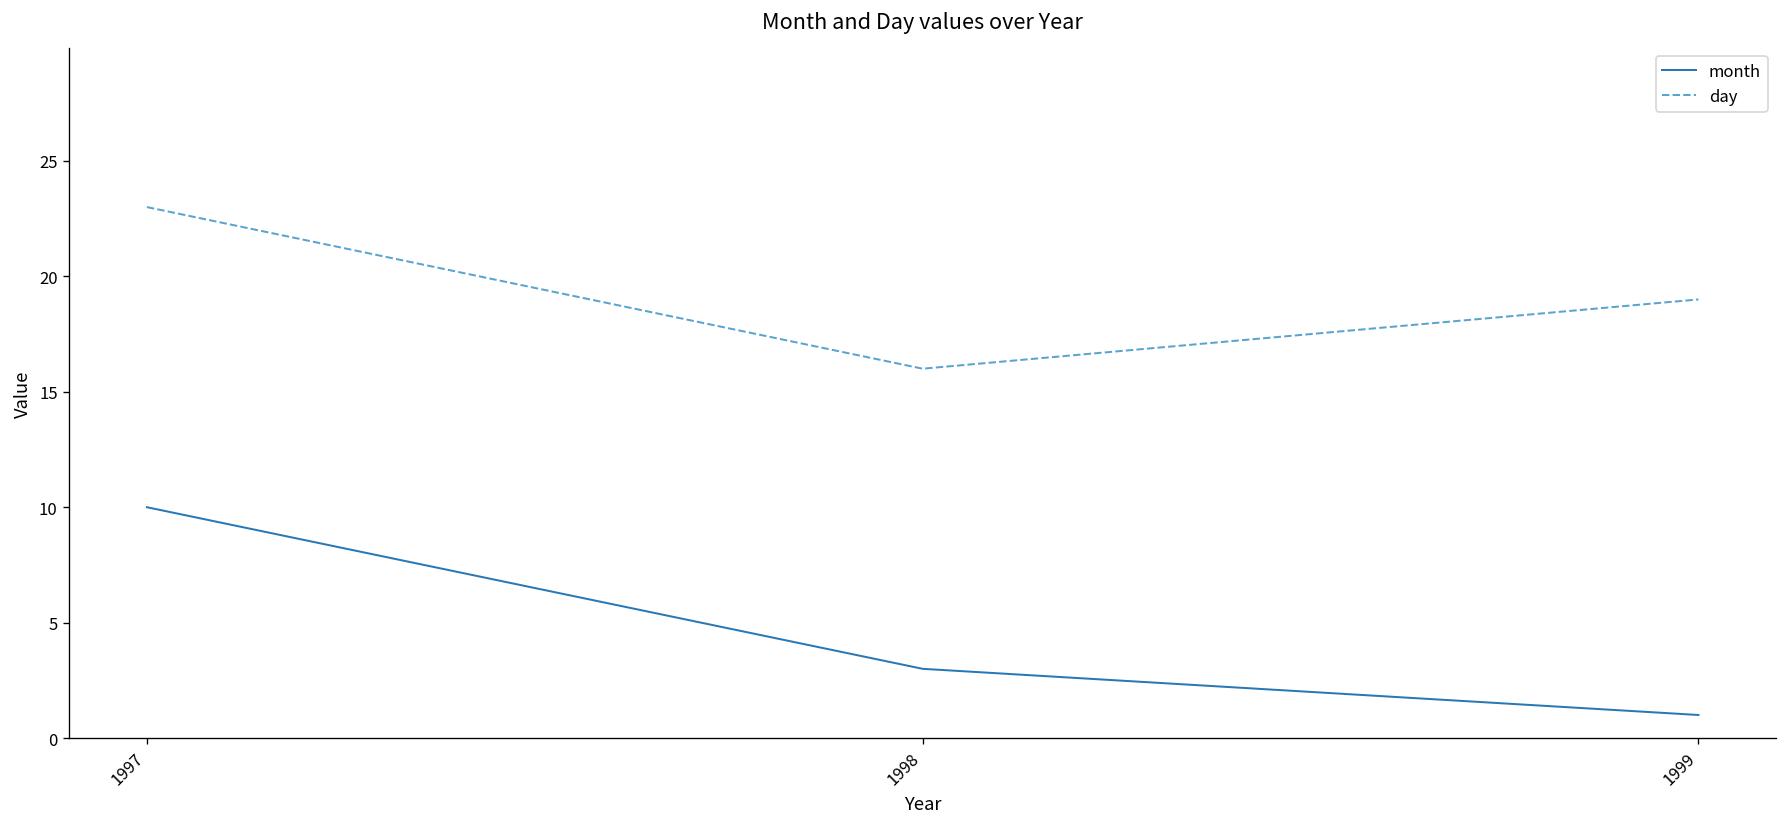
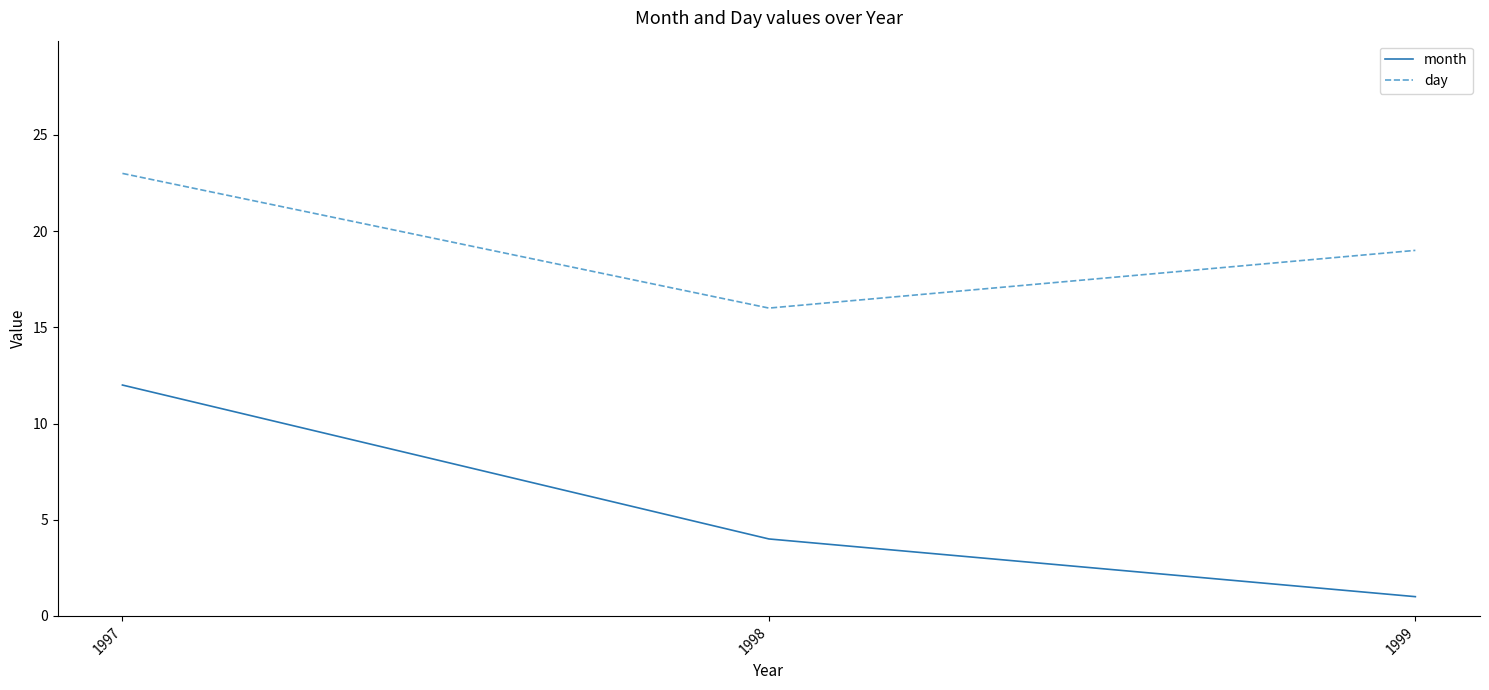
month, 1997: 10 -> 12
month, 1998: 3 -> 4
